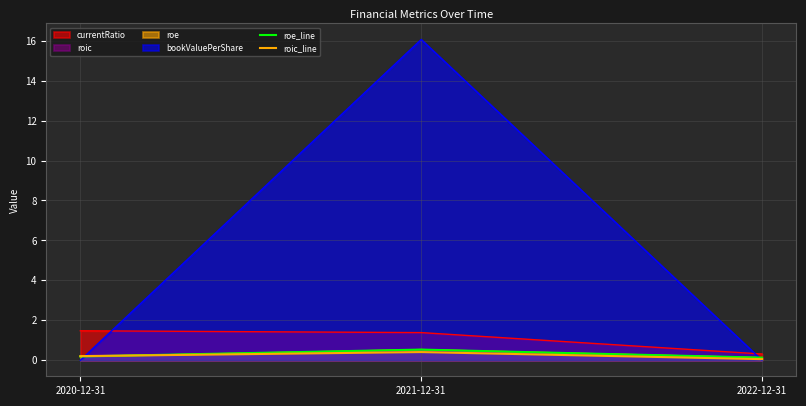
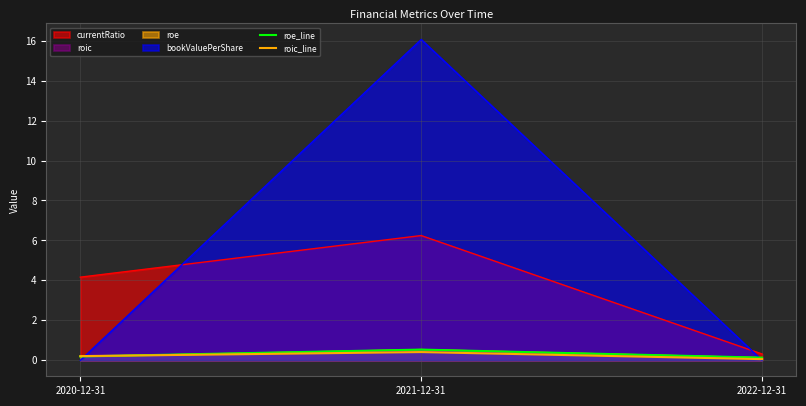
currentRatio, 2020-12-31: 1.5 -> 4.2
currentRatio, 2021-12-31: 1.4 -> 6.2
